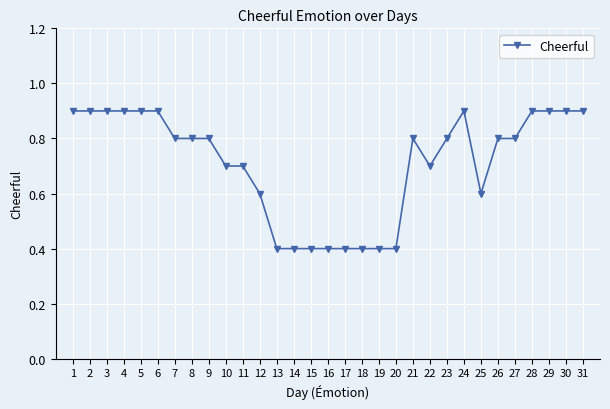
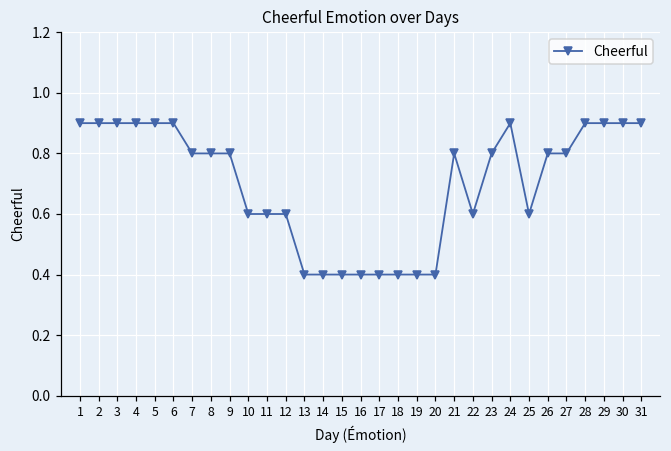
10: 0.7 -> 0.6
11: 0.7 -> 0.6
22: 0.7 -> 0.6
